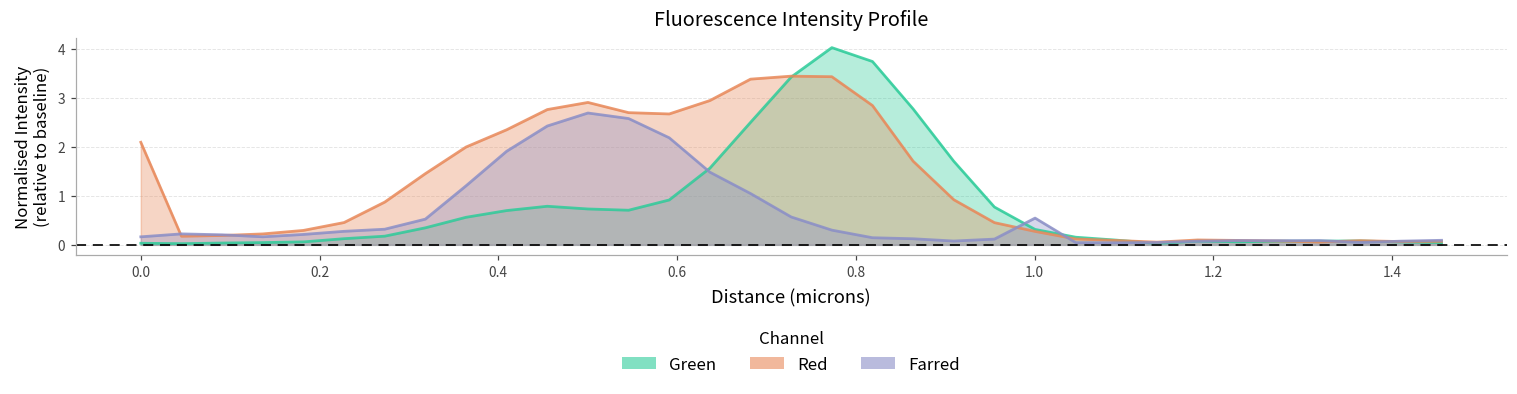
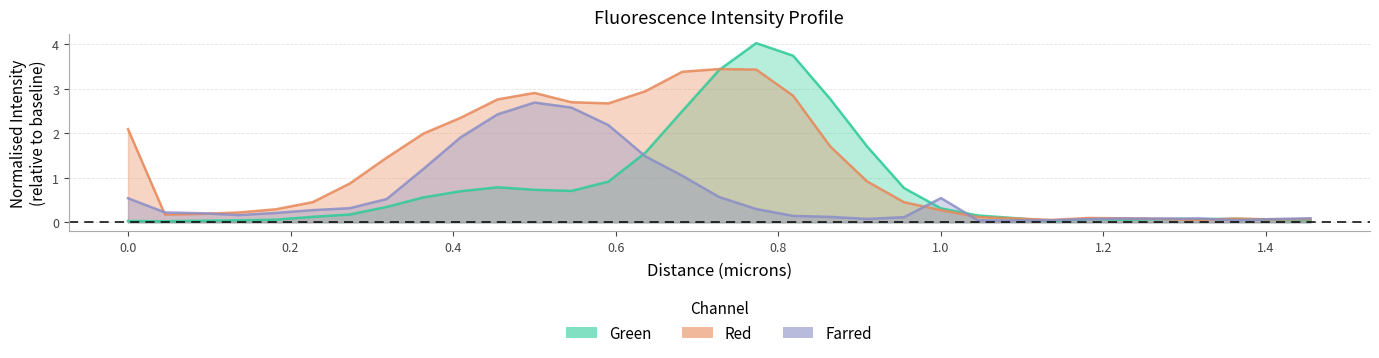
Farred, 0.0: 0.2 -> 0.5
